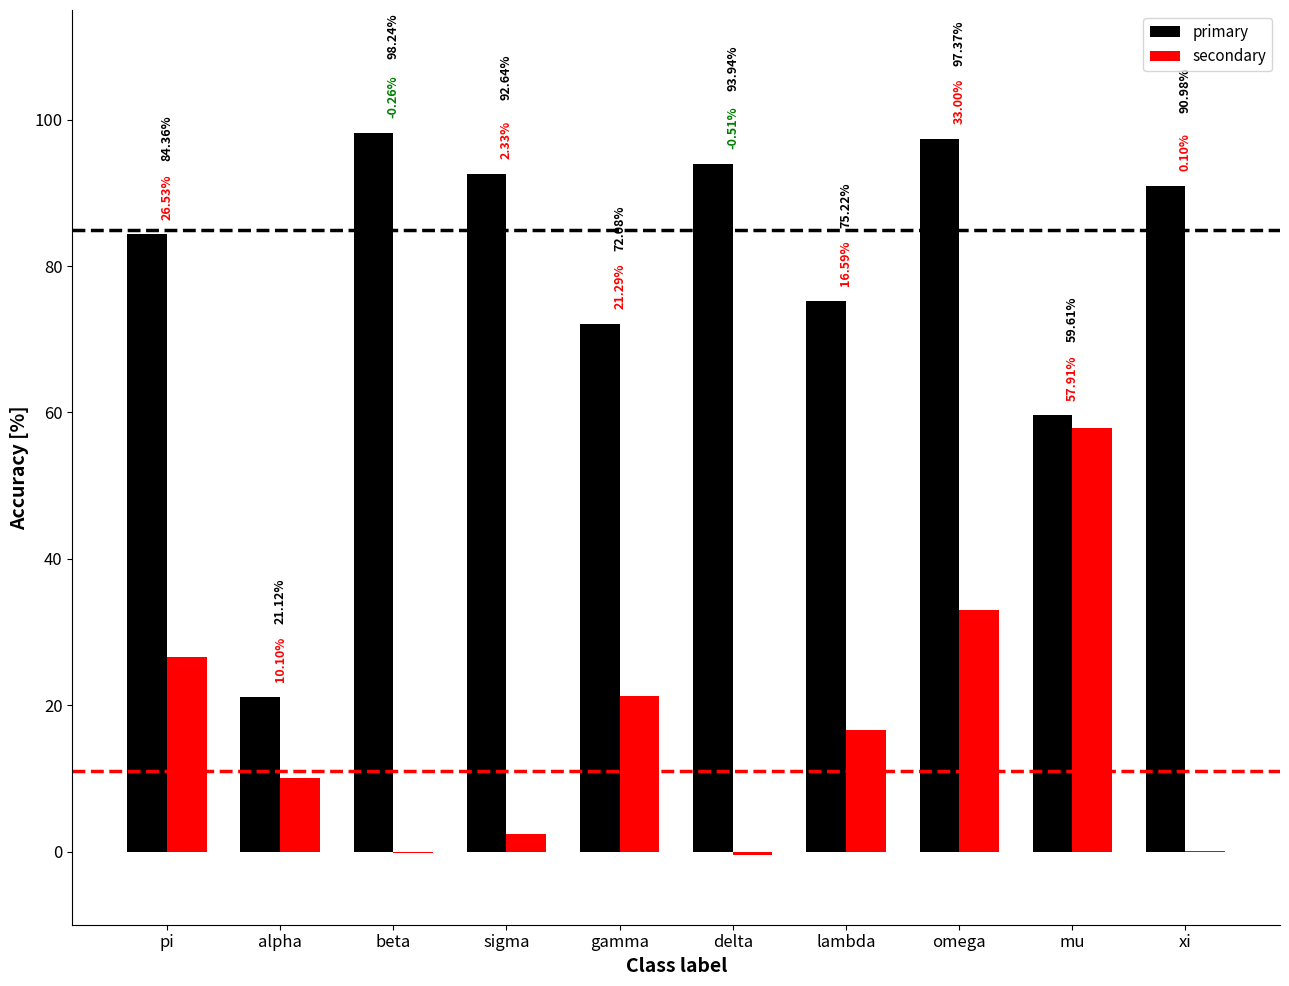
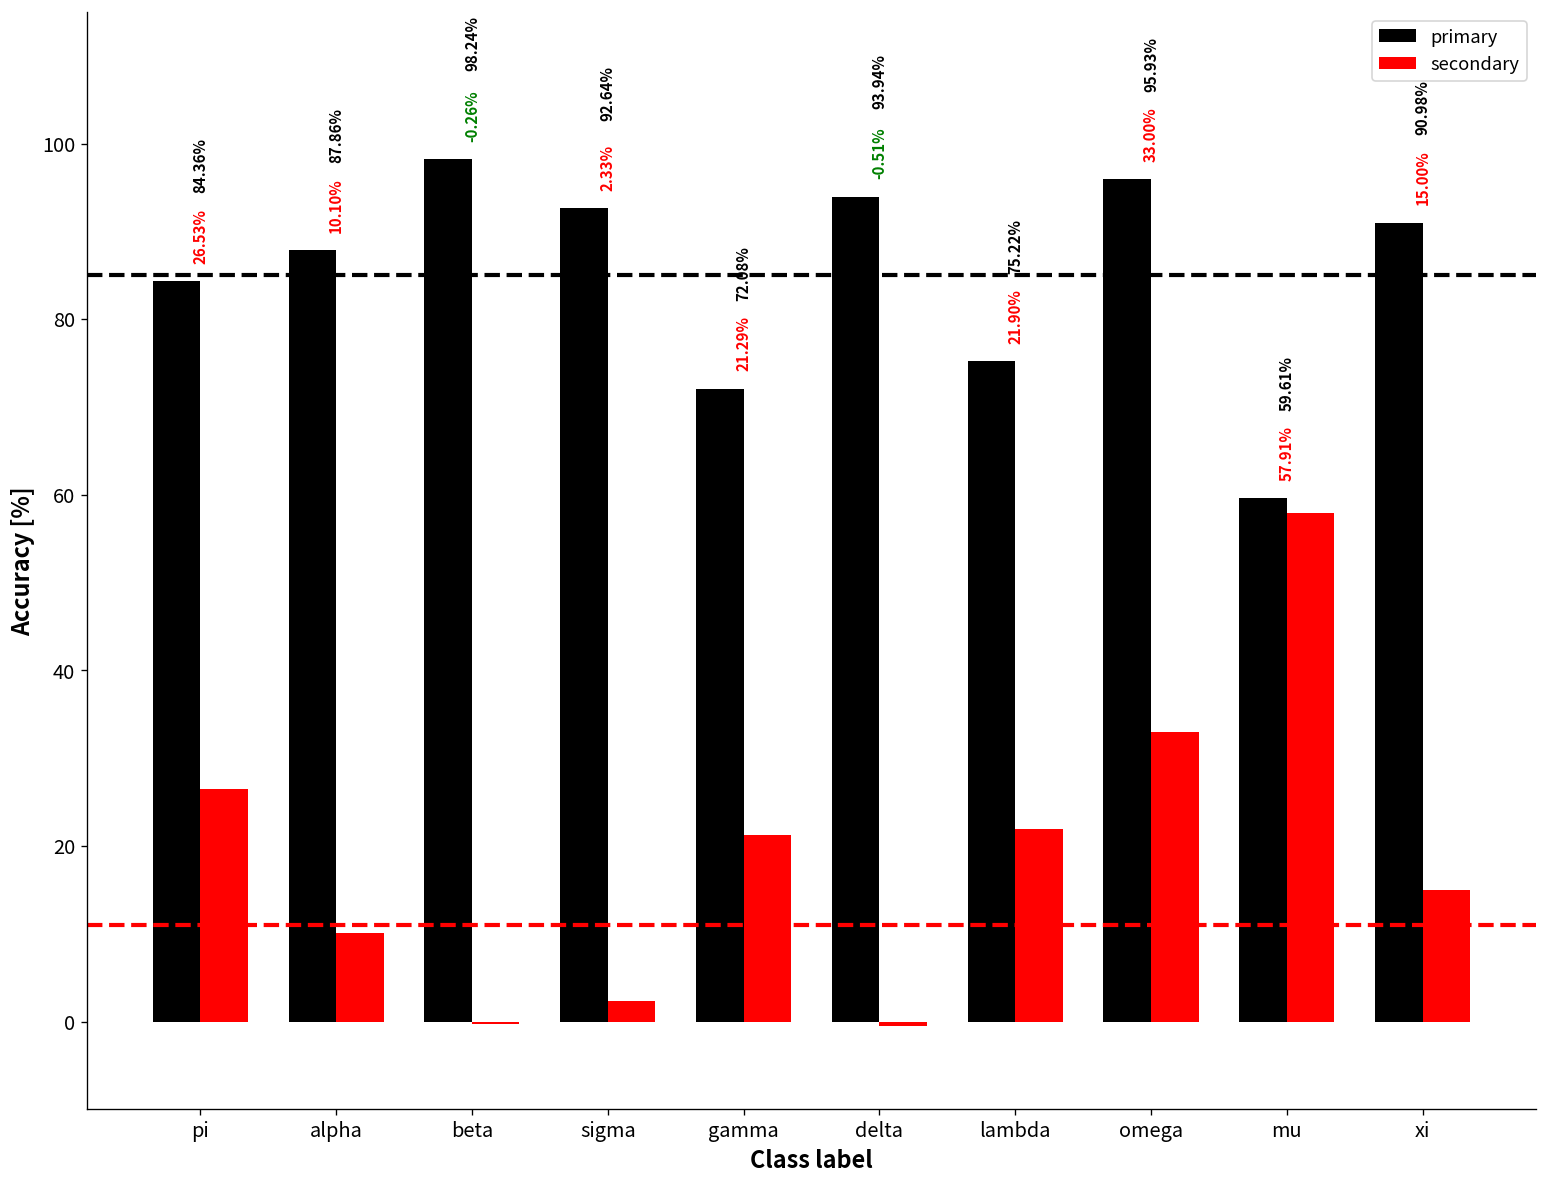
primary, alpha: 21.12% -> 87.86%
secondary, lambda: 16.59% -> 21.90%
primary, omega: 97.37% -> 95.93%
secondary, xi: 0.10% -> 15.00%
